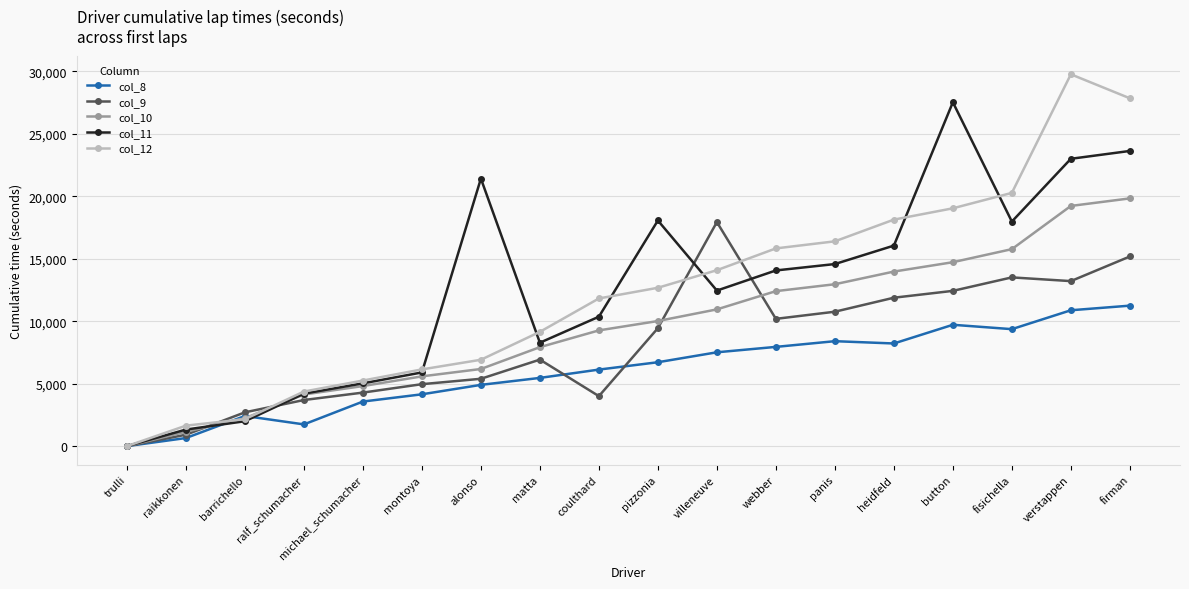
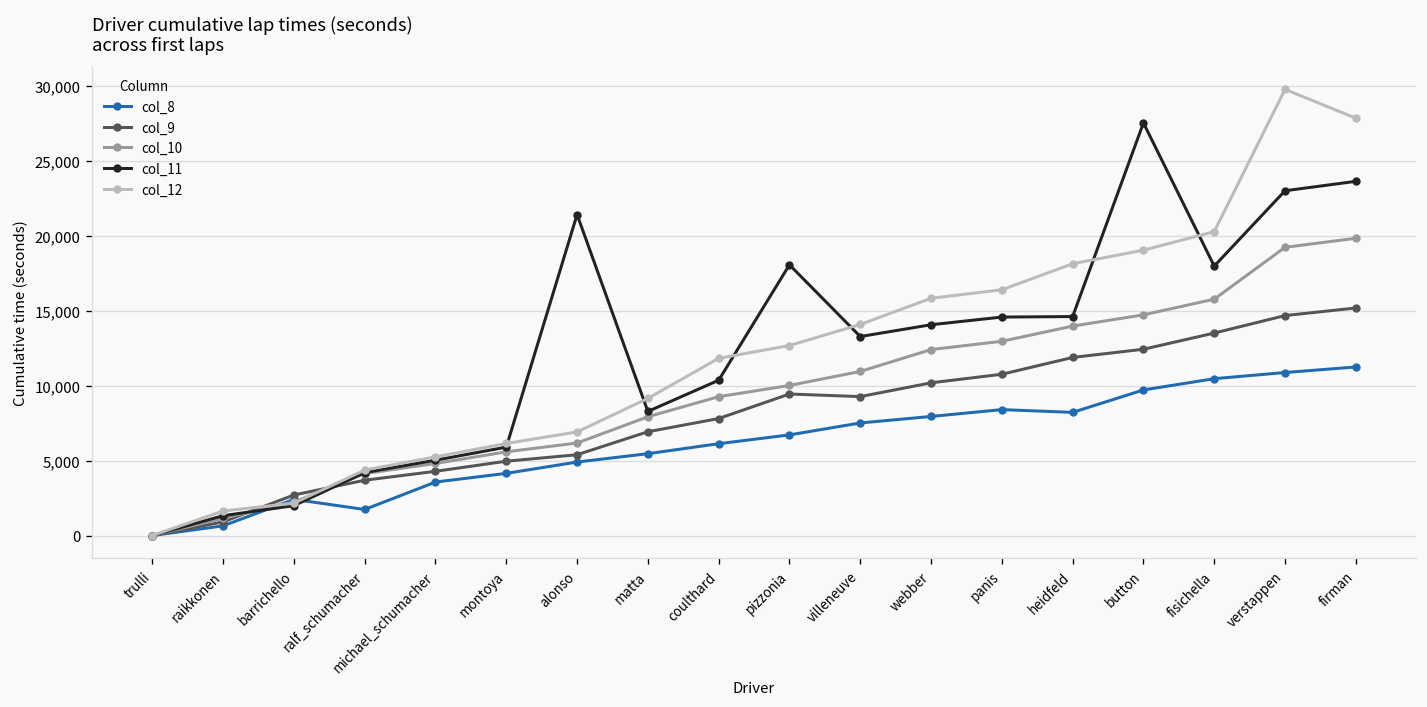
col_9, coulthard: 4,000 -> 7,800
col_9, villeneuve: 17,900 -> 9,300
col_11, villeneuve: 12,500 -> 13,300
col_11, heidfeld: 16,100 -> 14,600
col_8, fisichella: 9,400 -> 10,500
col_9, verstappen: 13,200 -> 14,700
